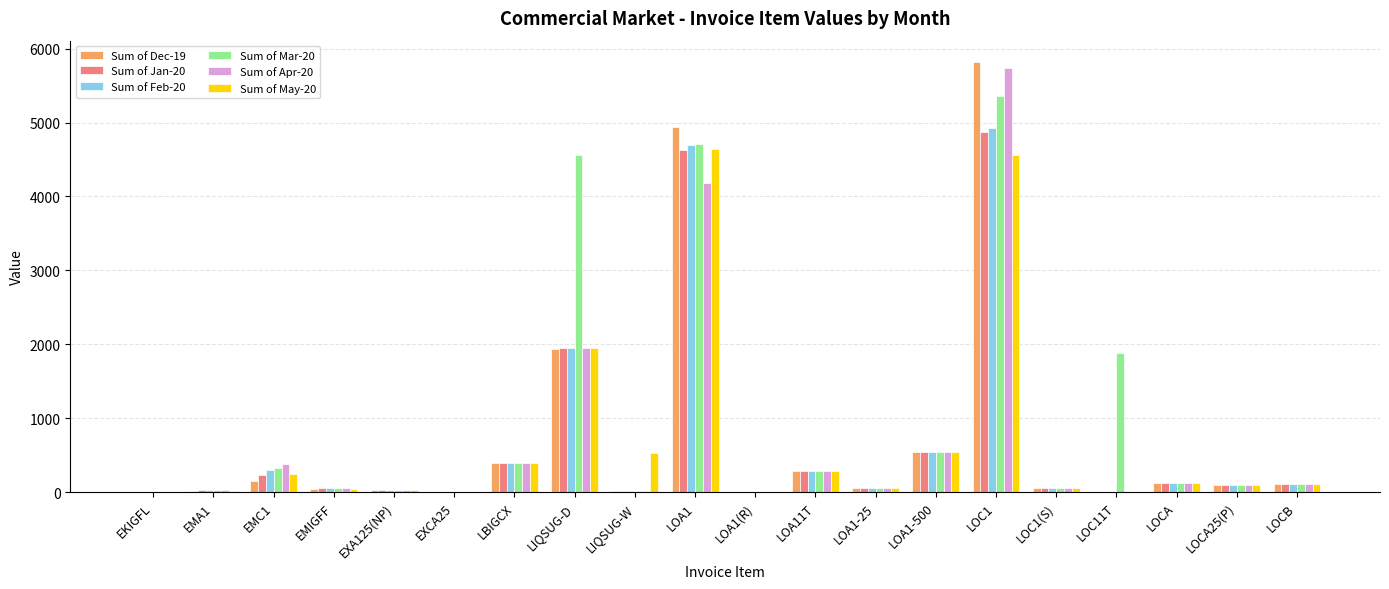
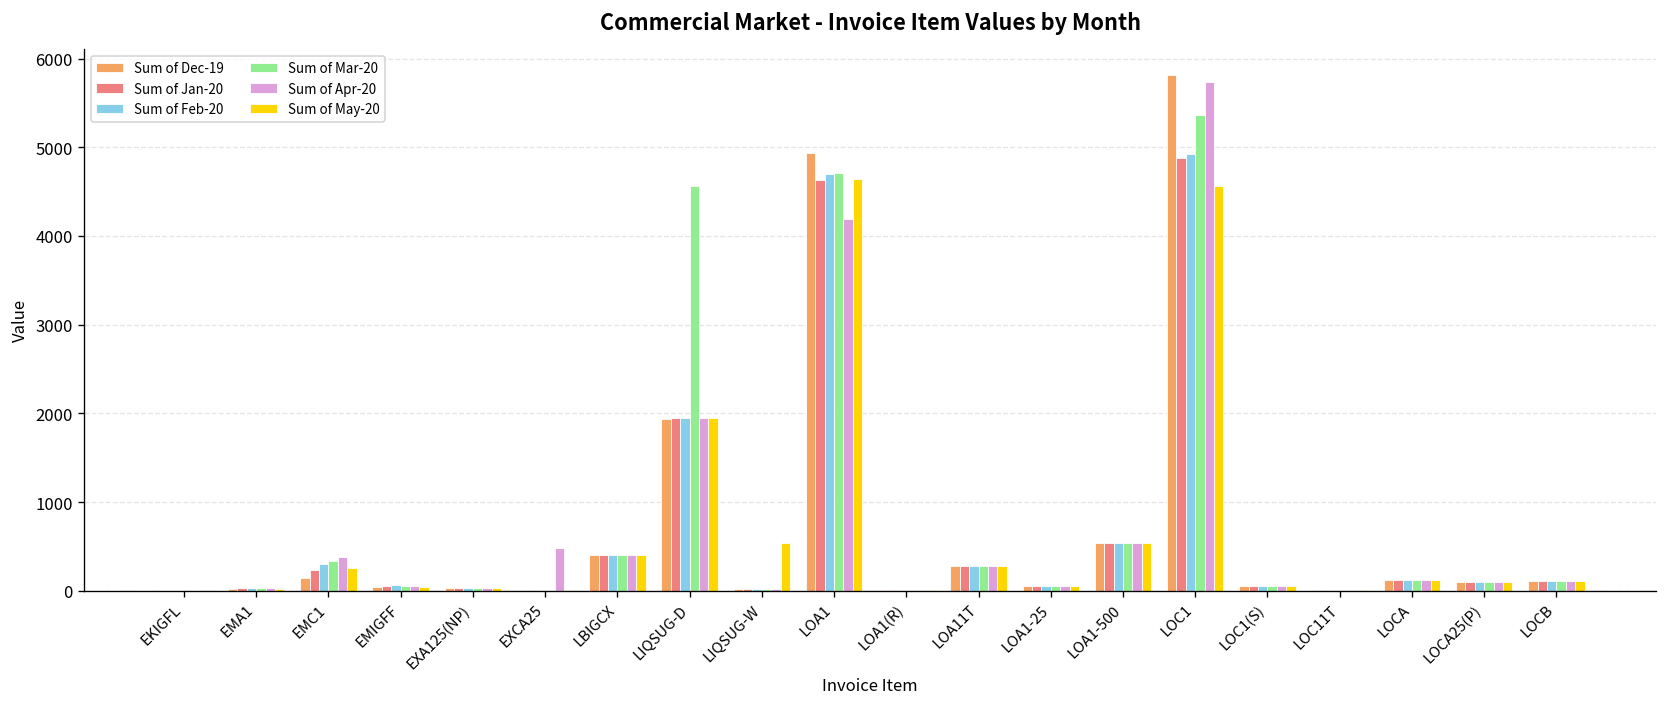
Sum of Apr-20, EXCA25: 0 -> 500
Sum of Mar-20, LOC11T: 1900 -> 0
